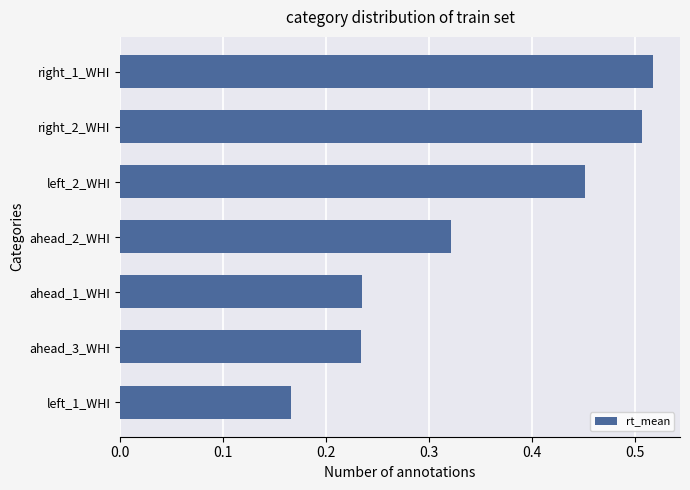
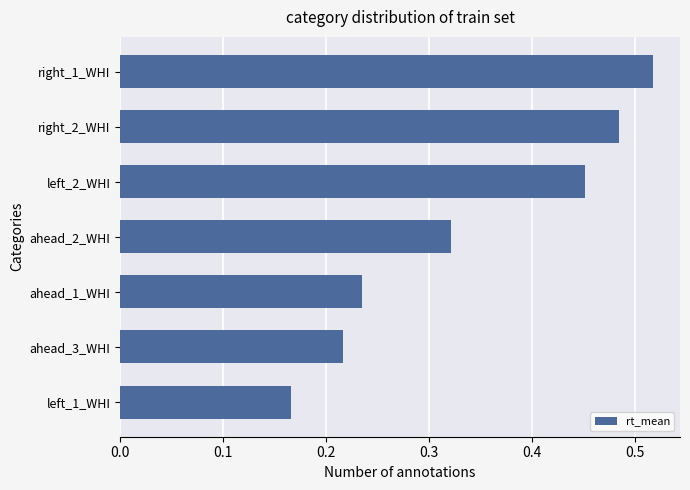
right_2_WHI: 0.507 -> 0.485
ahead_3_WHI: 0.234 -> 0.217
